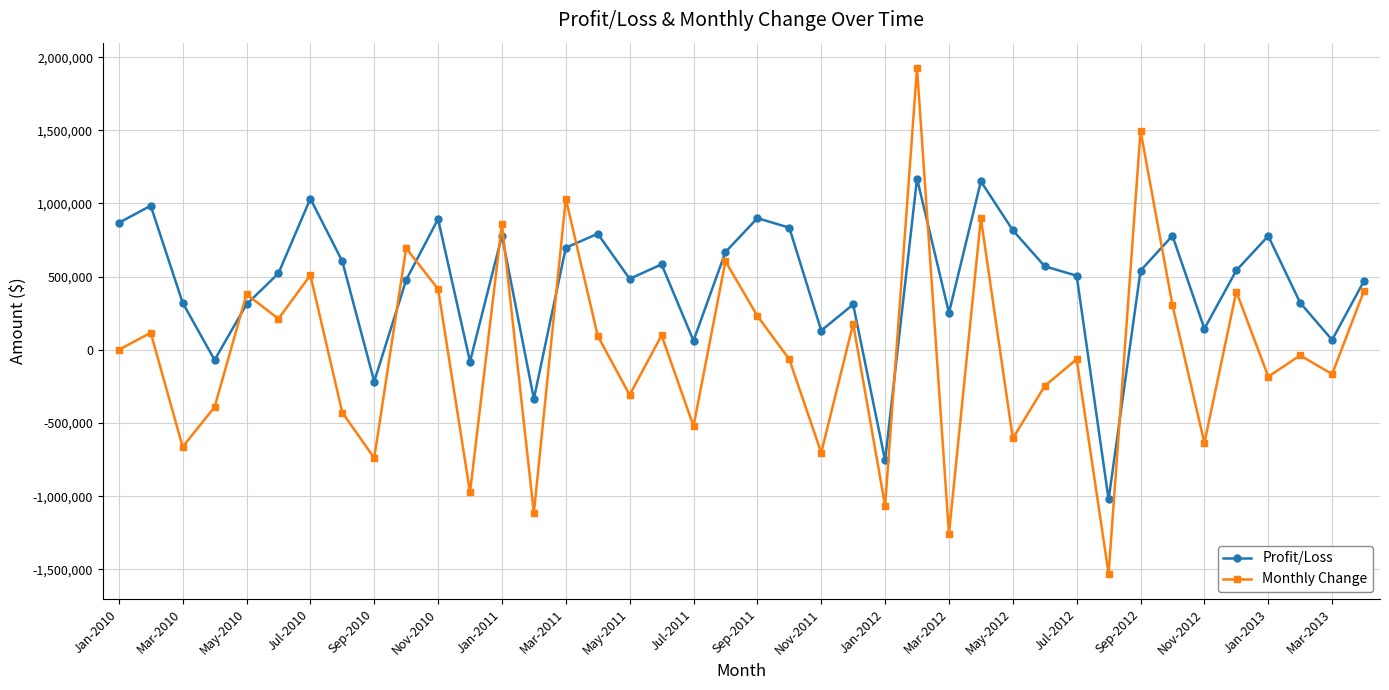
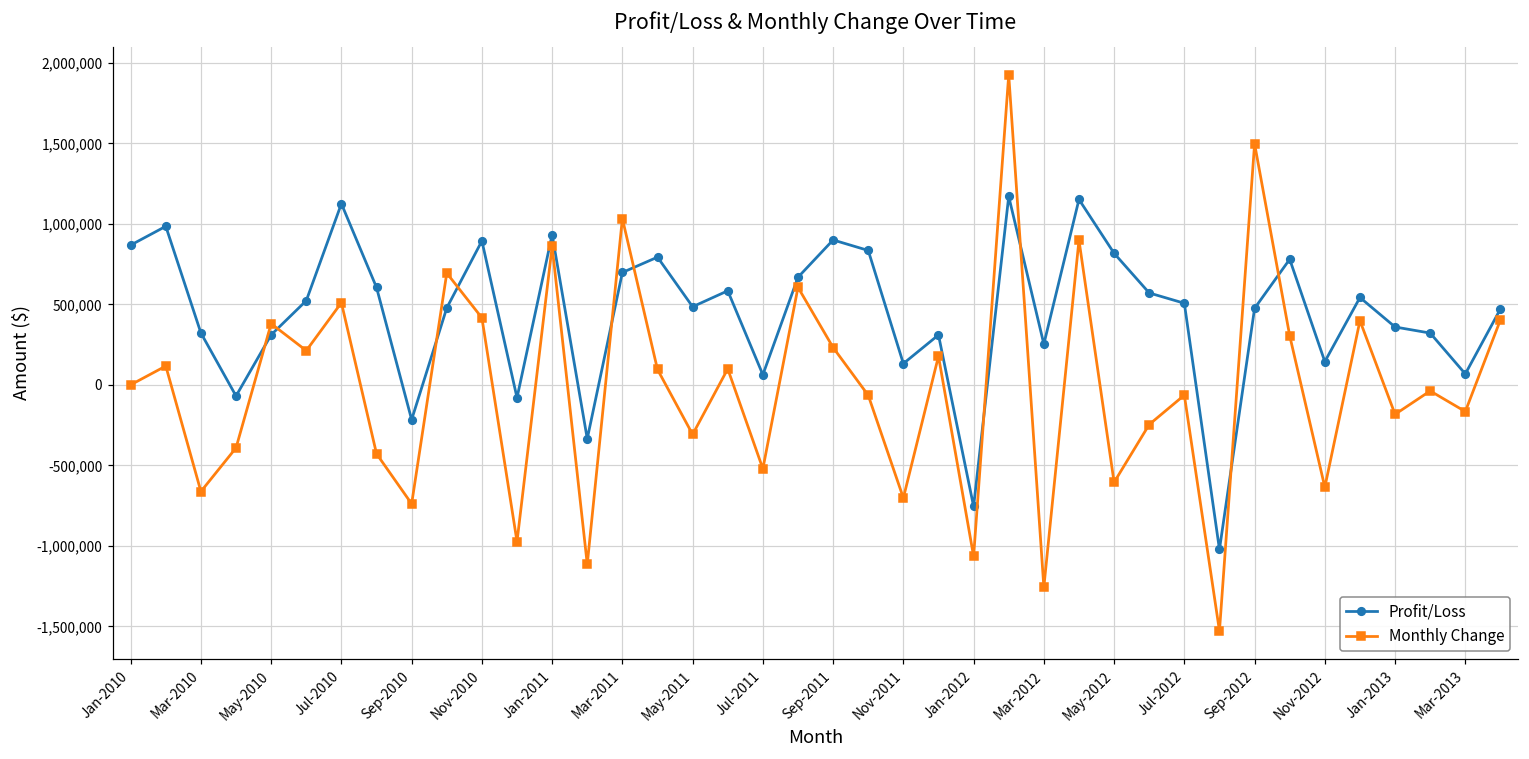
Profit/Loss, Jul-2010: 1,030,000 -> 1,130,000
Profit/Loss, Jan-2011: 780,000 -> 930,000
Profit/Loss, Sep-2012: 540,000 -> 480,000
Profit/Loss, Jan-2013: 780,000 -> 360,000
